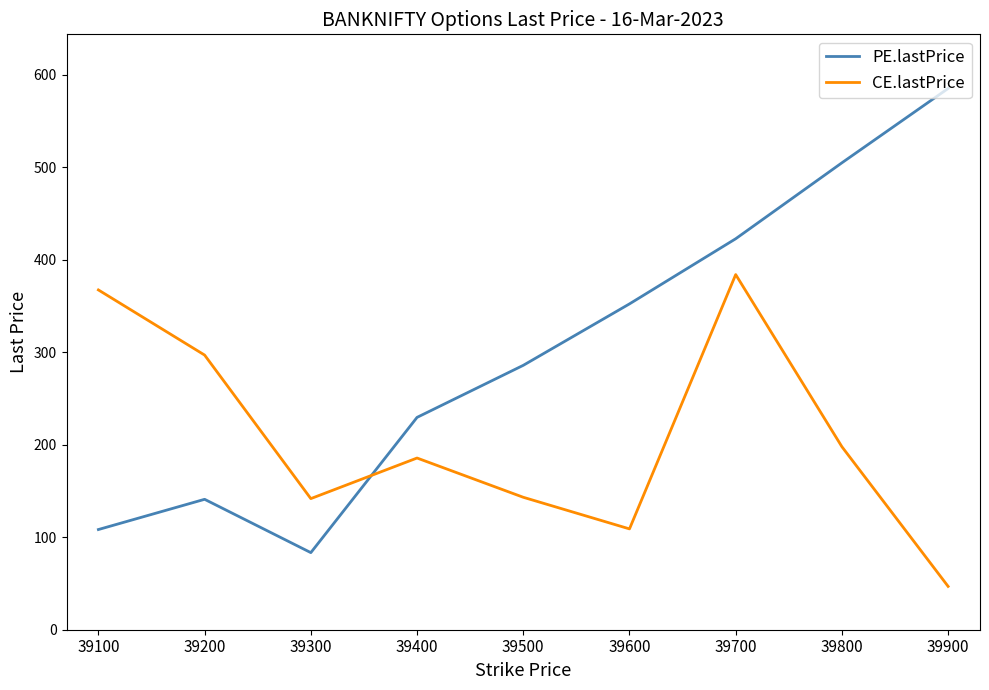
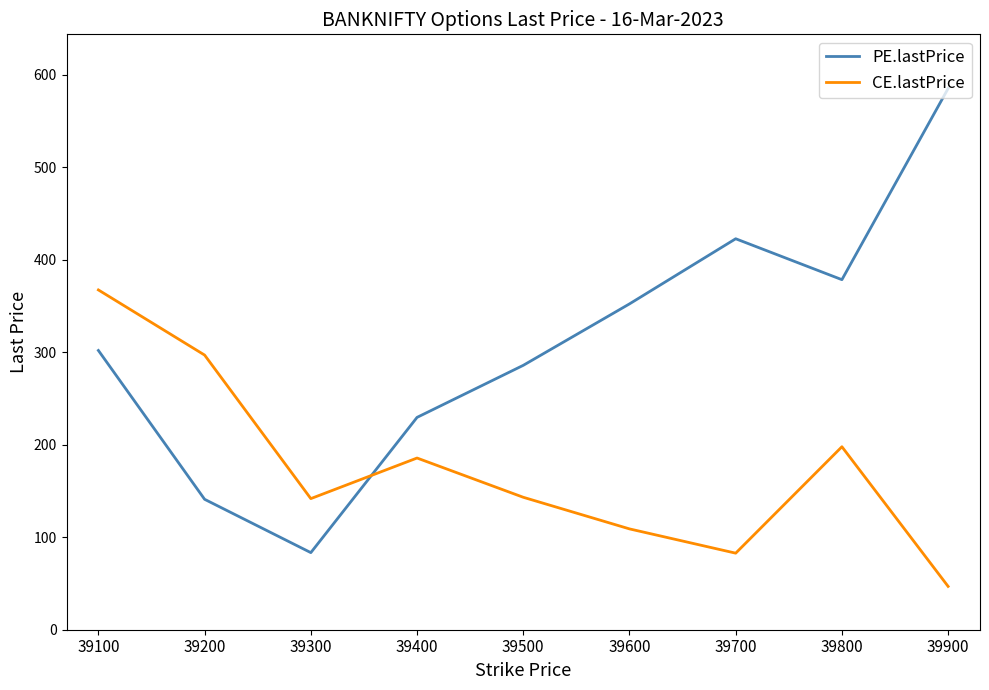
PE.lastPrice, 39100: 110 -> 300
CE.lastPrice, 39700: 380 -> 80
PE.lastPrice, 39800: 510 -> 380
